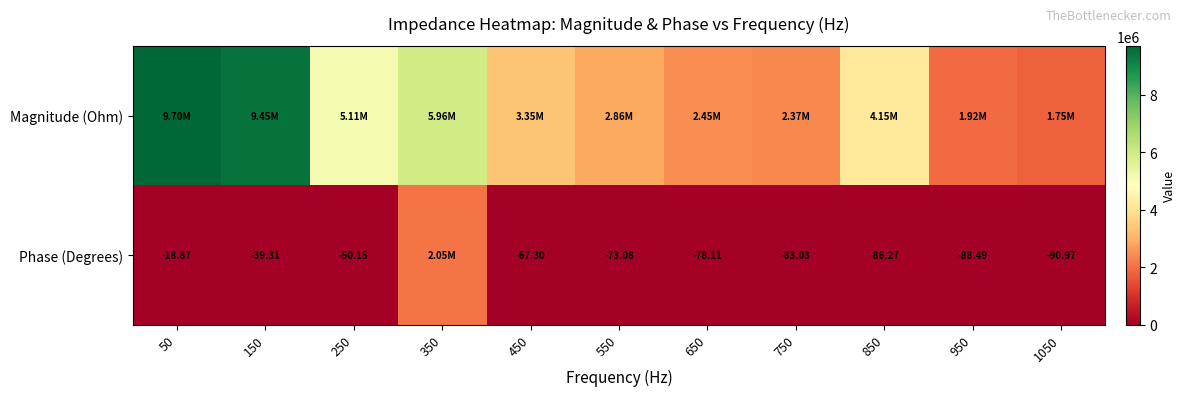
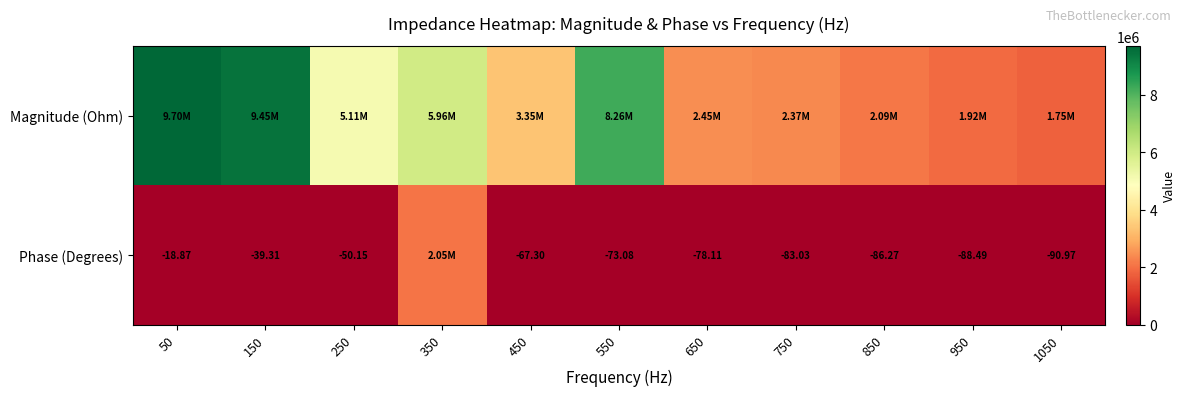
Magnitude (Ohm), 550: 2.86M -> 8.26M
Magnitude (Ohm), 850: 4.15M -> 2.09M
